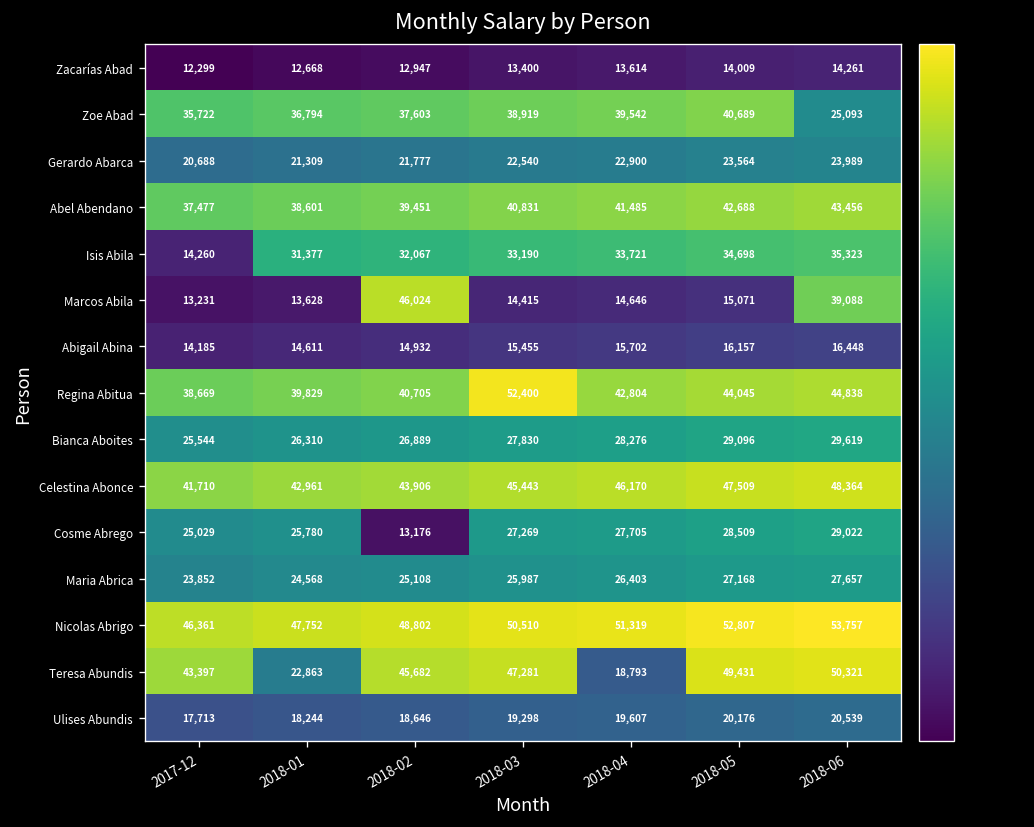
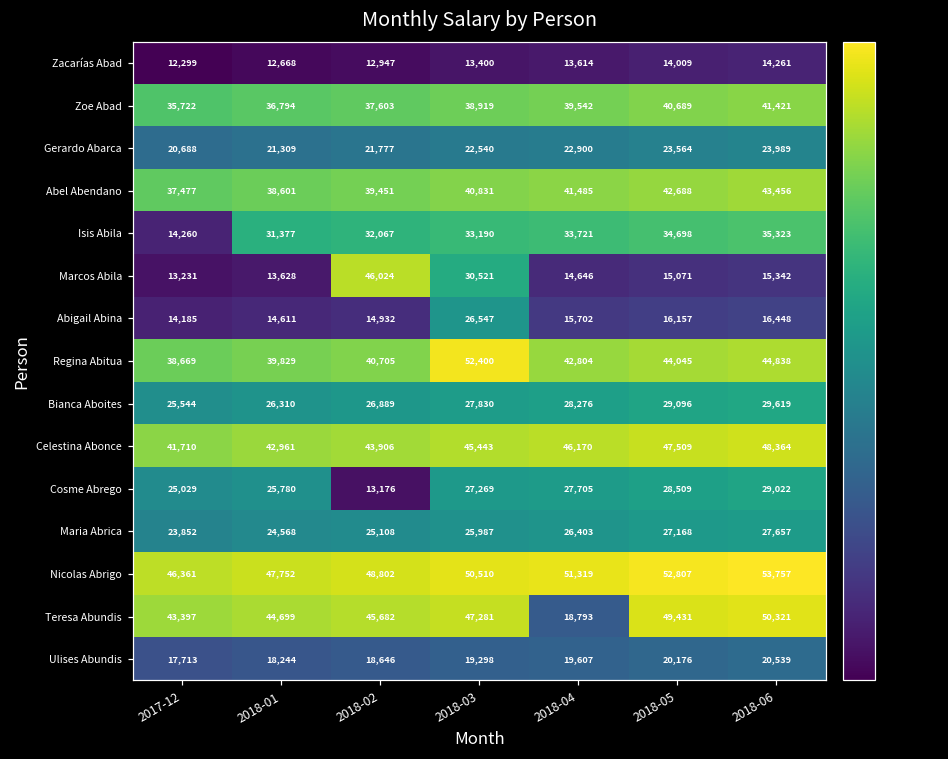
Zoe Abad, 2018-06: 25,093 -> 41,421
Marcos Abila, 2018-03: 14,415 -> 30,521
Marcos Abila, 2018-06: 39,088 -> 15,342
Abigail Abina, 2018-03: 15,455 -> 26,547
Teresa Abundis, 2018-01: 22,863 -> 44,699
